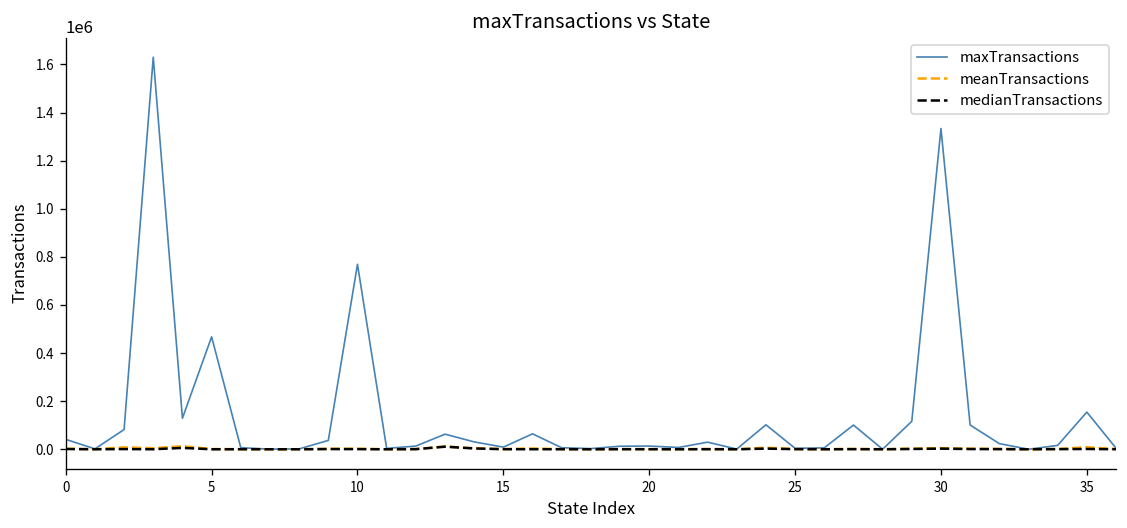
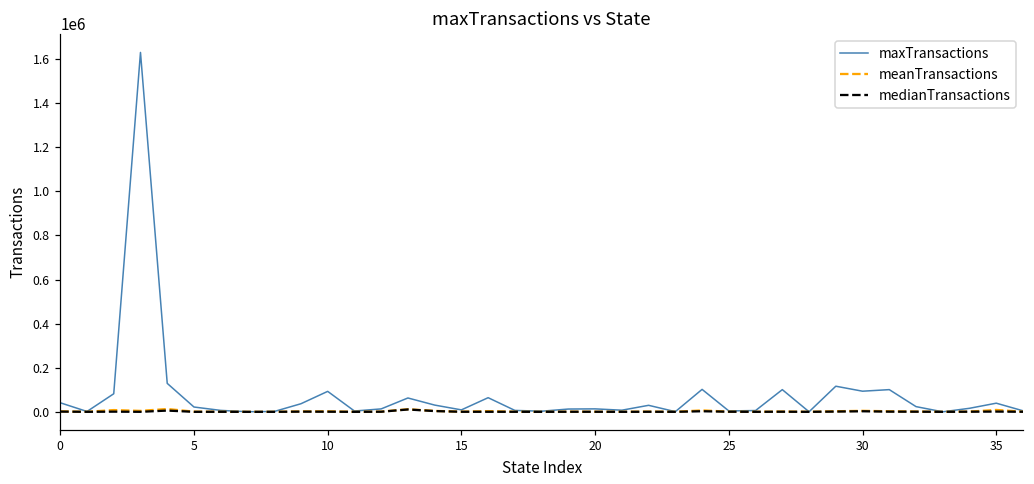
maxTransactions, 5: 470000 -> 20000
maxTransactions, 10: 770000 -> 90000
maxTransactions, 30: 1330000 -> 90000
maxTransactions, 35: 150000 -> 40000
